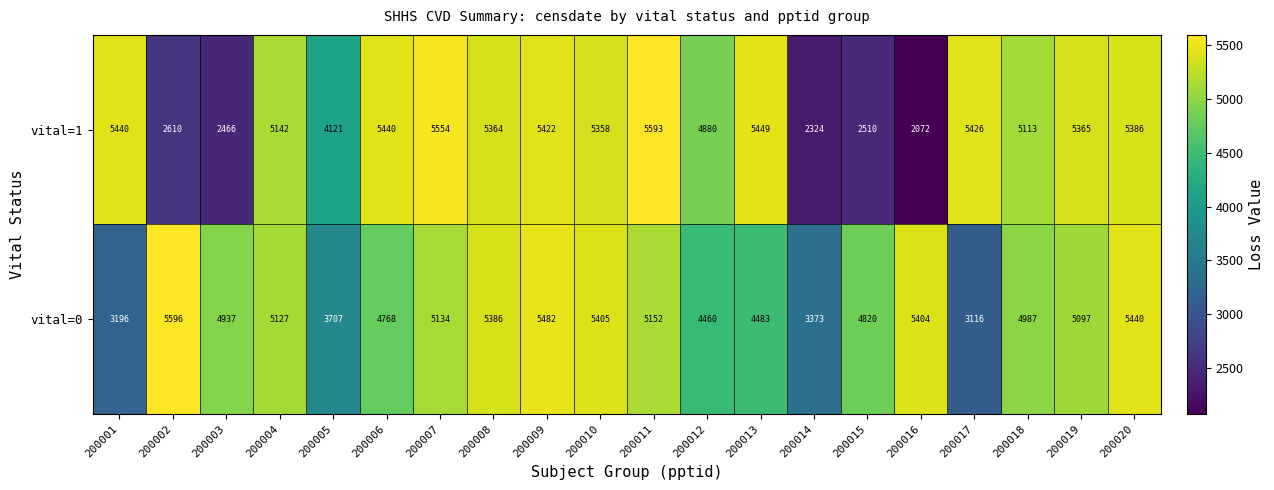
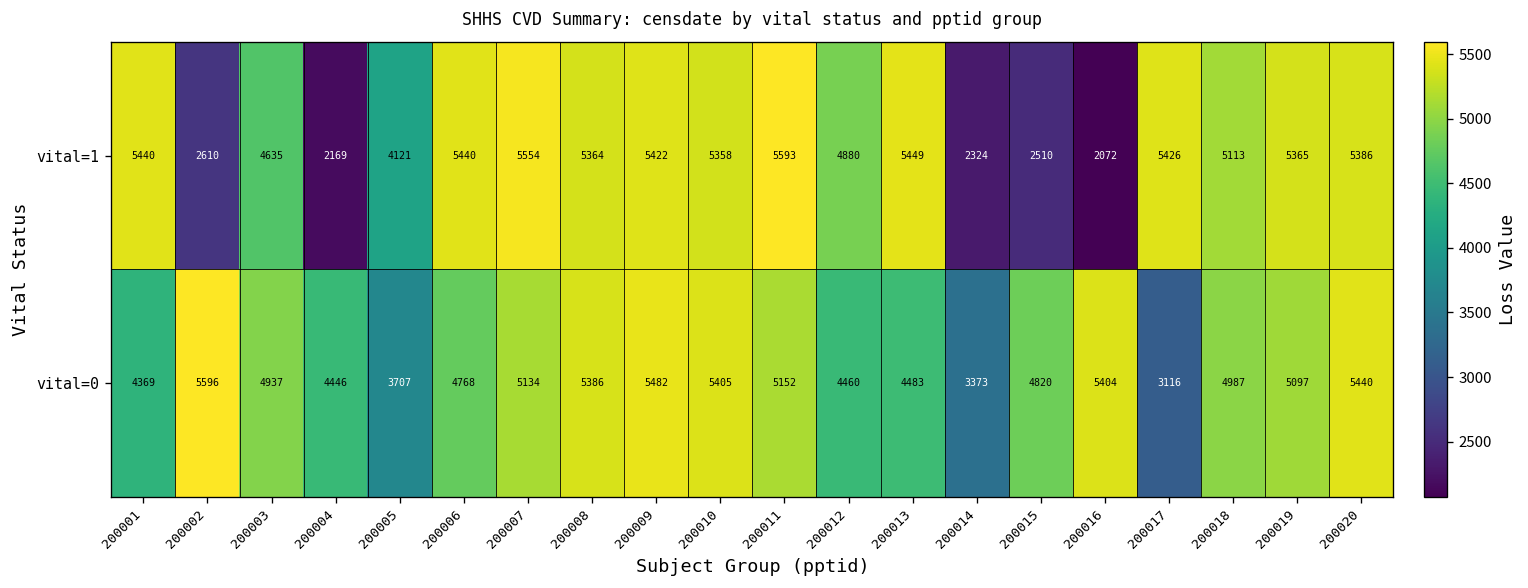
vital=1, 200003: 2466 -> 4635
vital=1, 200004: 5142 -> 2169
vital=0, 200001: 3196 -> 4369
vital=0, 200004: 5127 -> 4446
